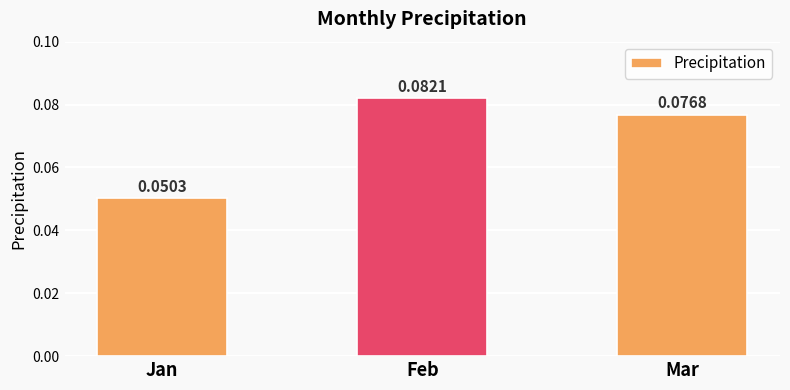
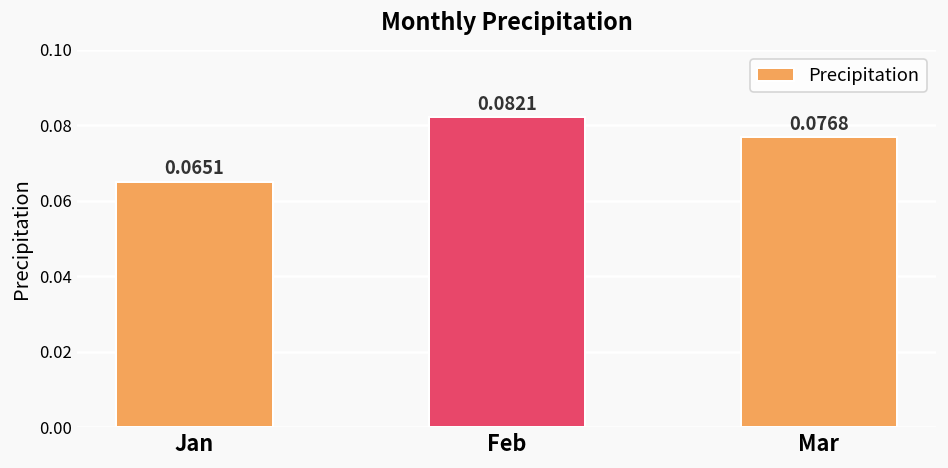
Jan: 0.0503 -> 0.0651
